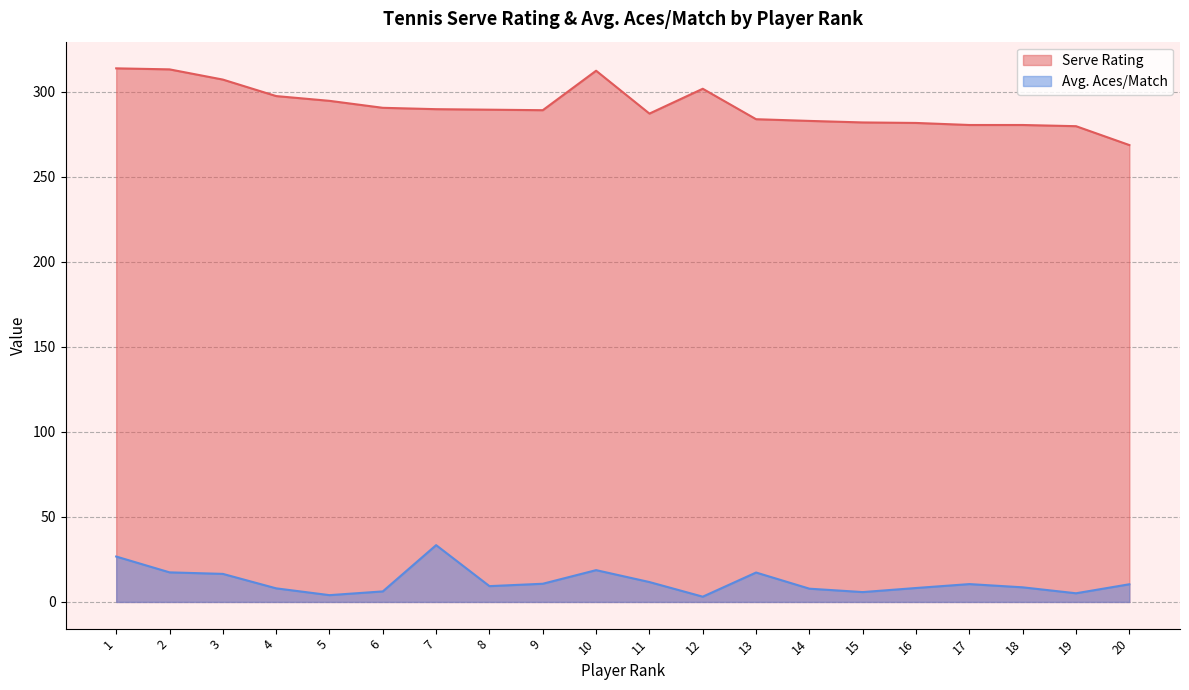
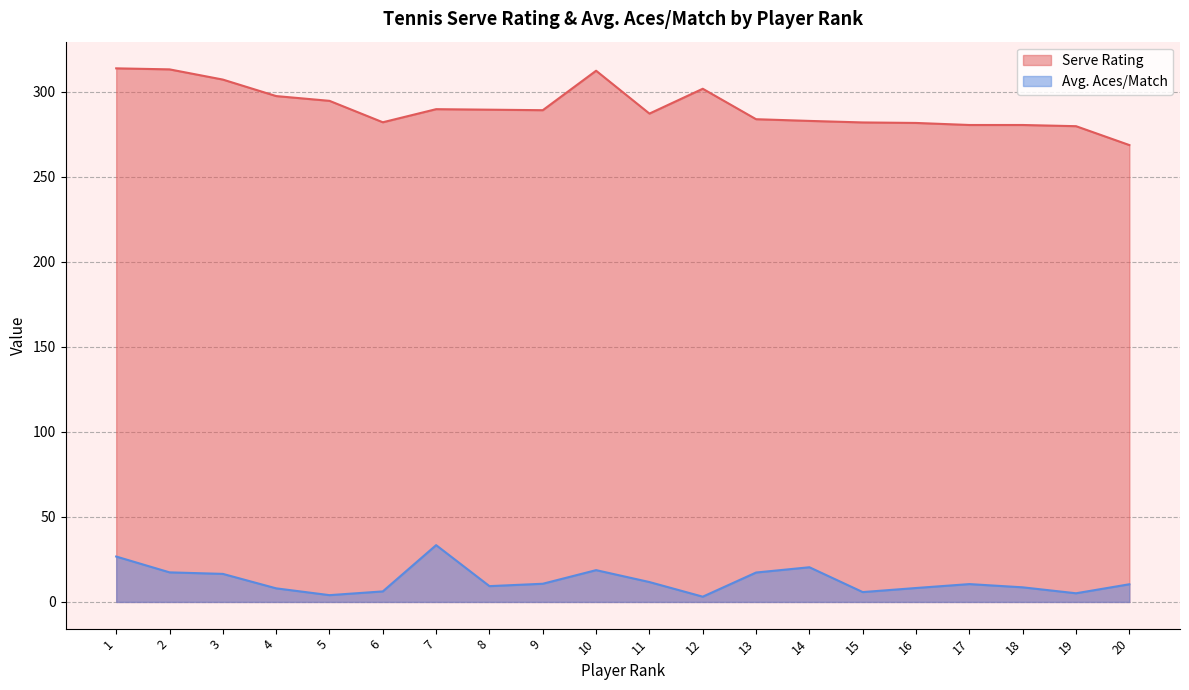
Serve Rating, 6: 291 -> 282
Avg. Aces/Match, 14: 8 -> 20
